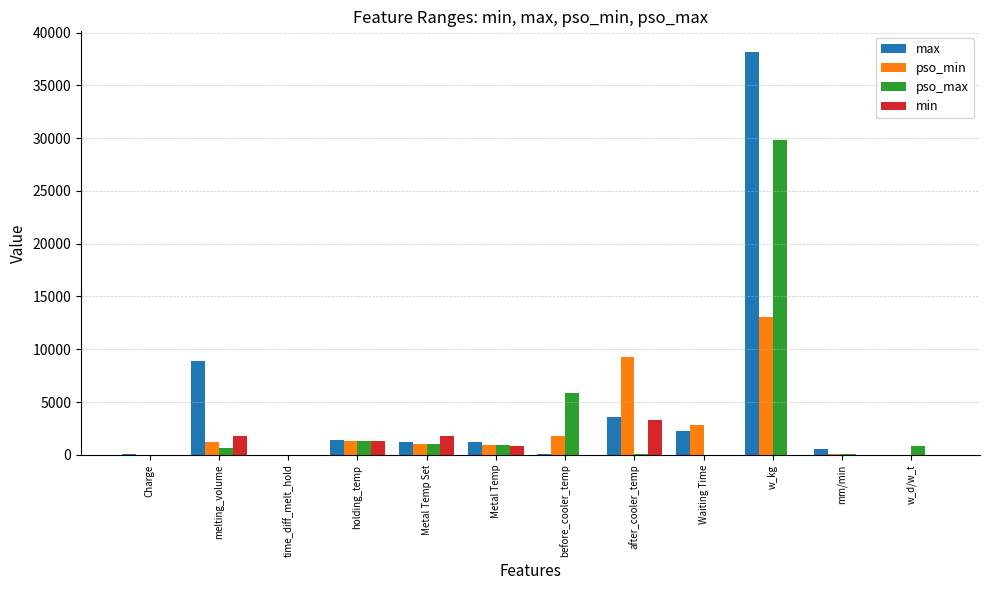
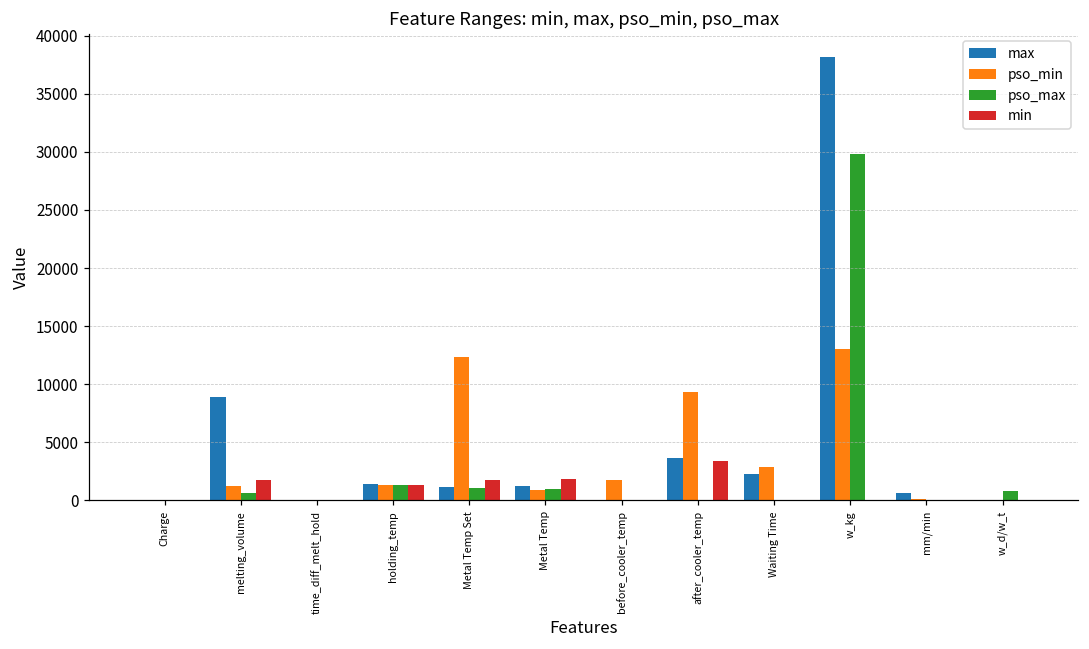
pso_min, Metal Temp Set: 1000 -> 12400
min, Metal Temp: 800 -> 1900
pso_max, before_cooler_temp: 5900 -> 0
